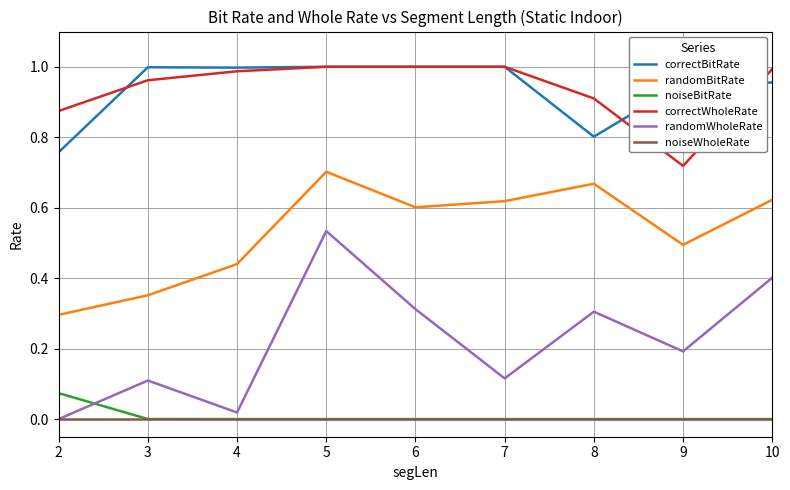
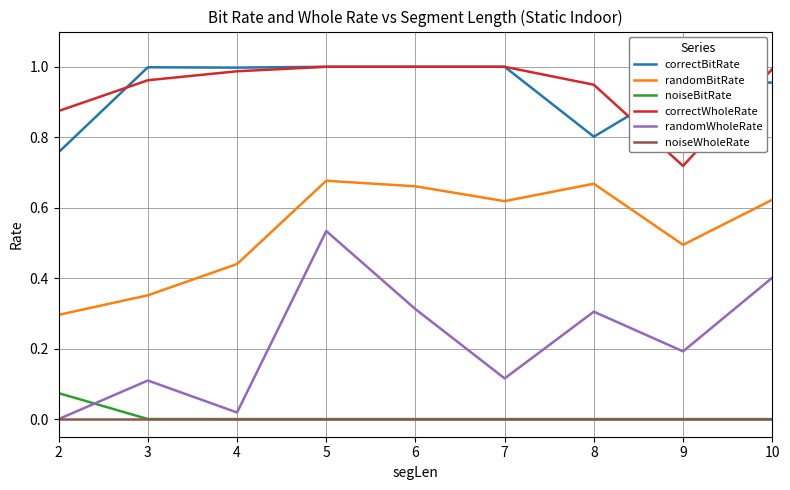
randomBitRate, 5: 0.70 -> 0.68
randomBitRate, 6: 0.60 -> 0.66
correctWholeRate, 8: 0.91 -> 0.95
